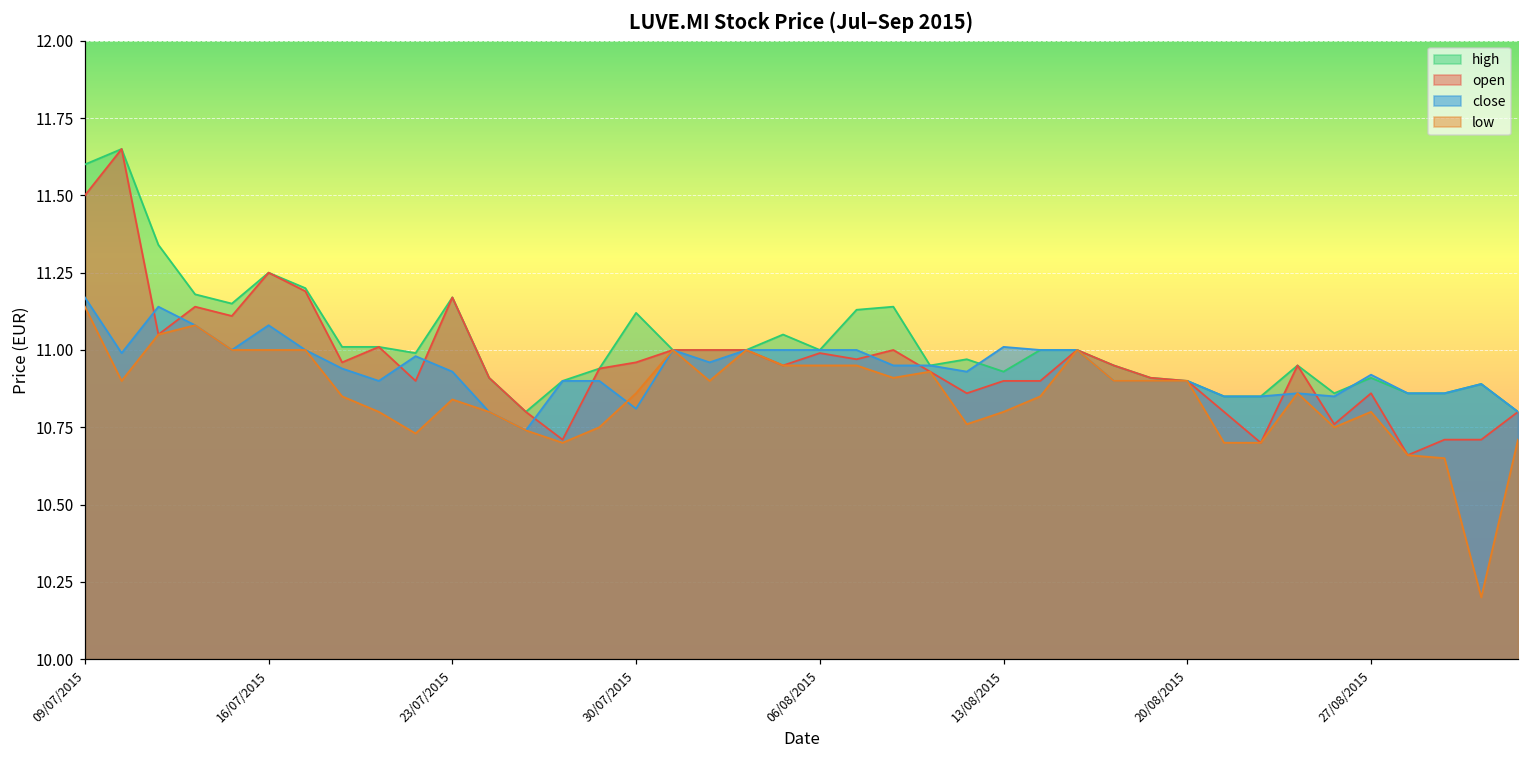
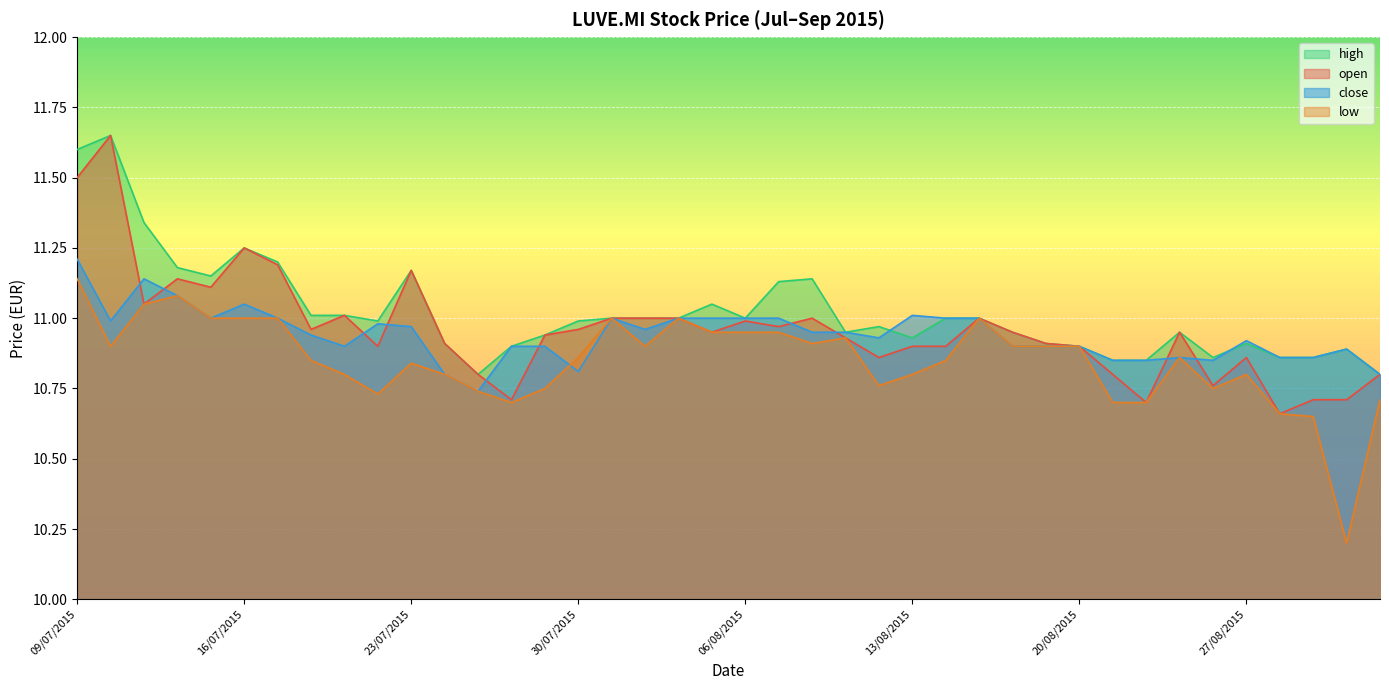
close, 09/07/2015: 11.17 -> 11.21
close, 16/07/2015: 11.08 -> 11.05
close, 23/07/2015: 10.93 -> 10.97
high, 30/07/2015: 11.12 -> 10.99
